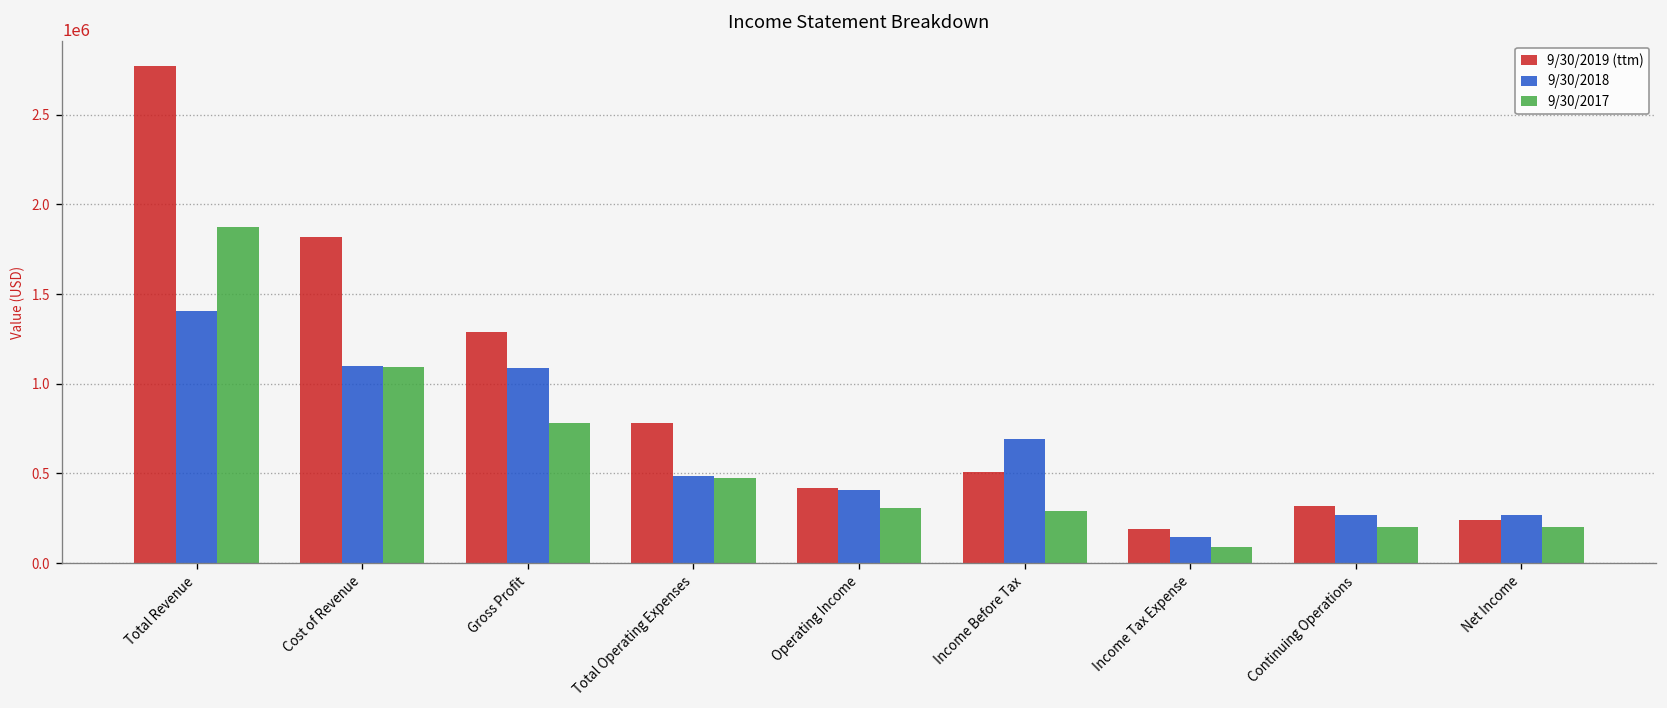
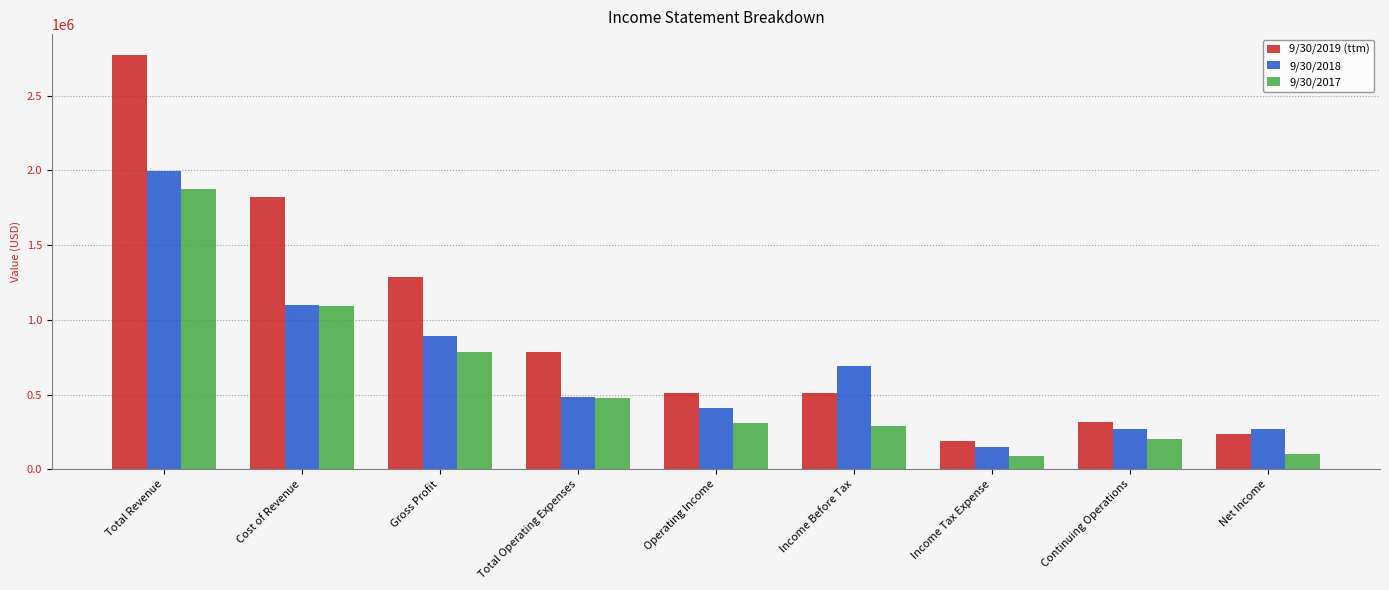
9/30/2018, Total Revenue: 1400000 -> 1990000
9/30/2018, Gross Profit: 1090000 -> 890000
9/30/2019 (ttm), Operating Income: 420000 -> 510000
9/30/2017, Net Income: 200000 -> 100000
